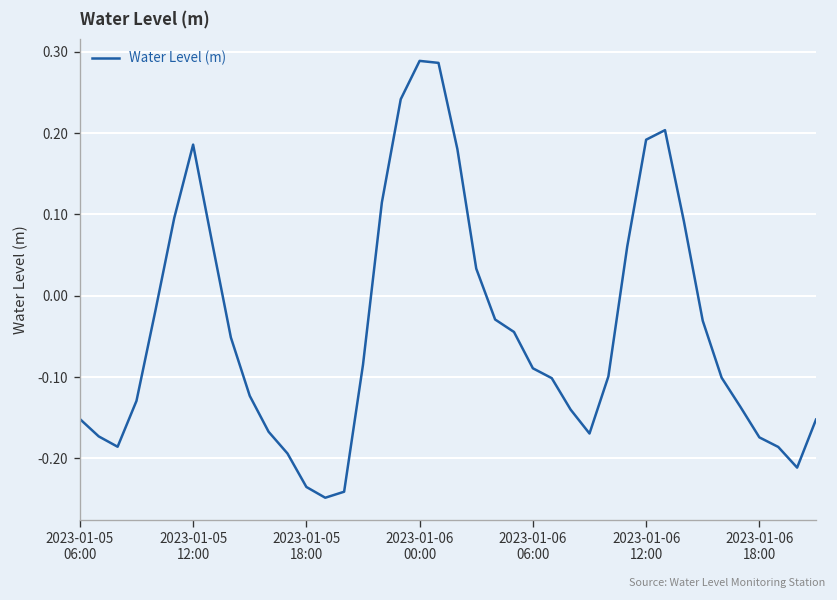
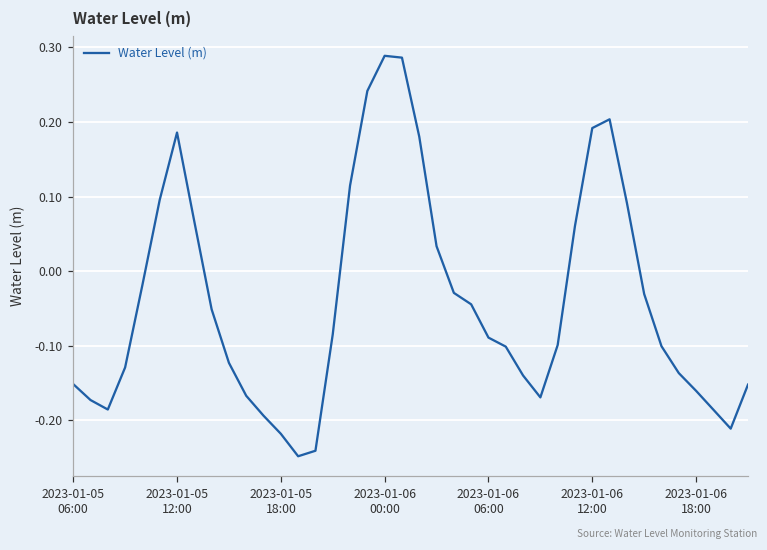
2023-01-05 18:00: -0.23 -> -0.22
2023-01-06 18:00: -0.17 -> -0.16
